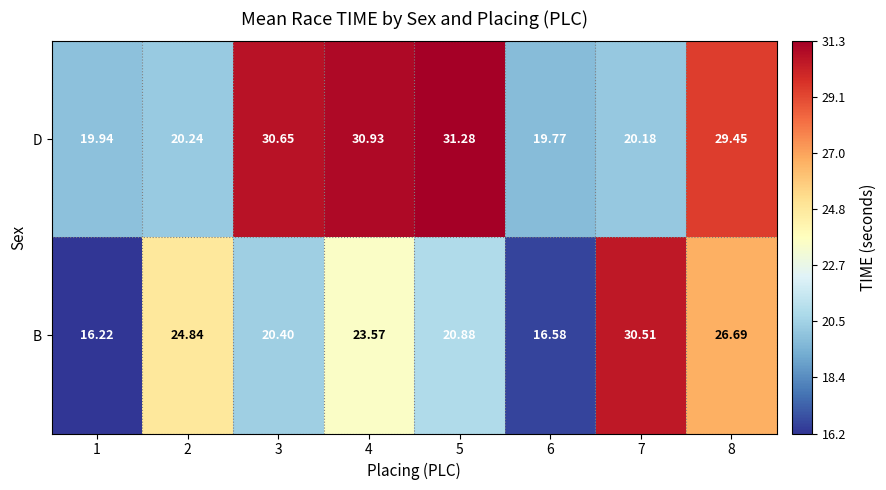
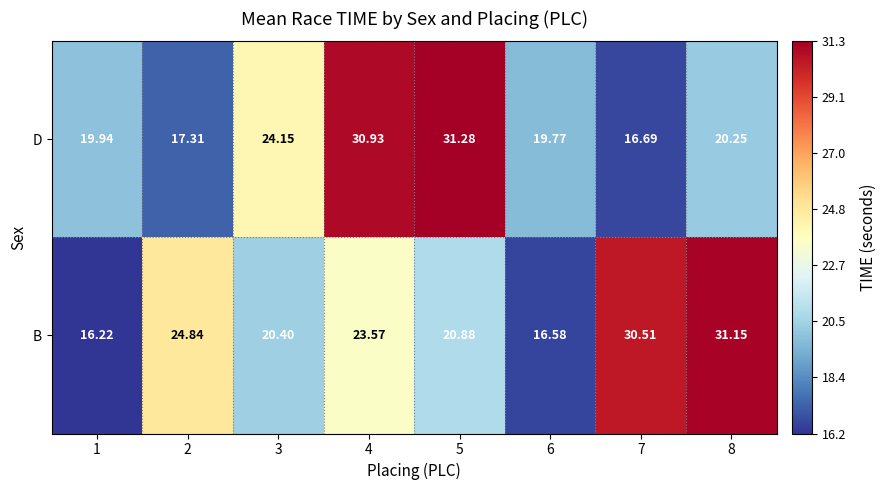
D, 2: 20.24 -> 17.31
D, 3: 30.65 -> 24.15
D, 7: 20.18 -> 16.69
D, 8: 29.45 -> 20.25
B, 8: 26.69 -> 31.15
